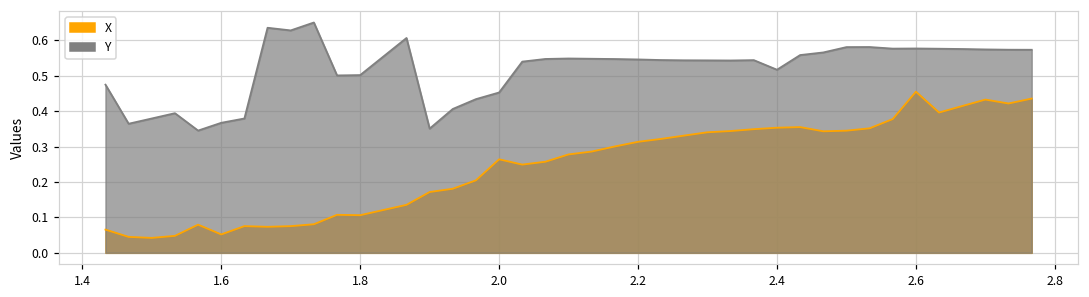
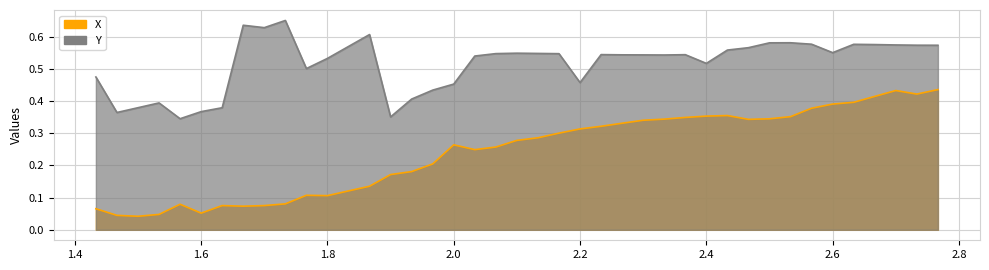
Y, 1.8: 0.50 -> 0.53
Y, 2.2: 0.55 -> 0.46
X, 2.6: 0.45 -> 0.39
Y, 2.6: 0.58 -> 0.55
